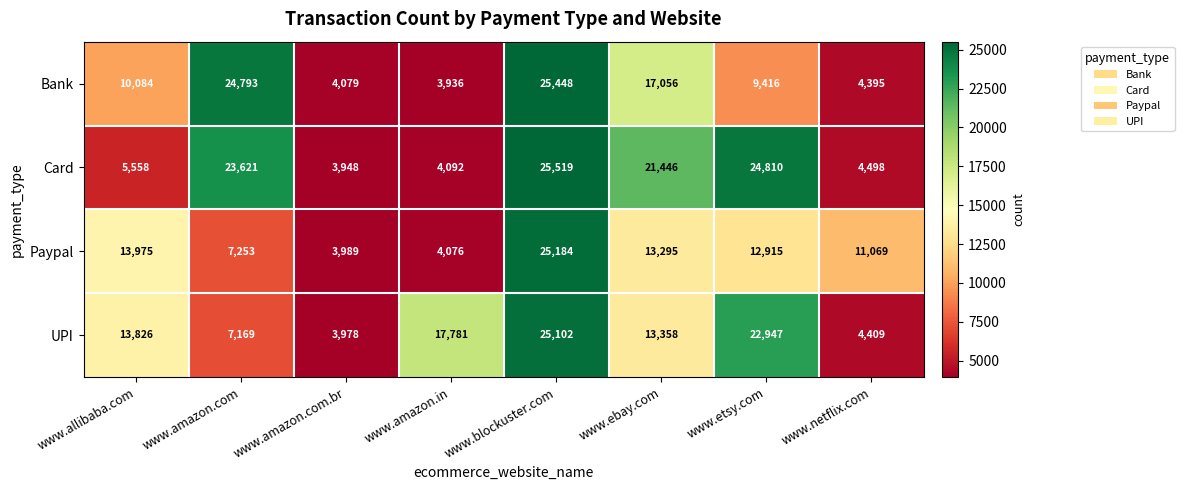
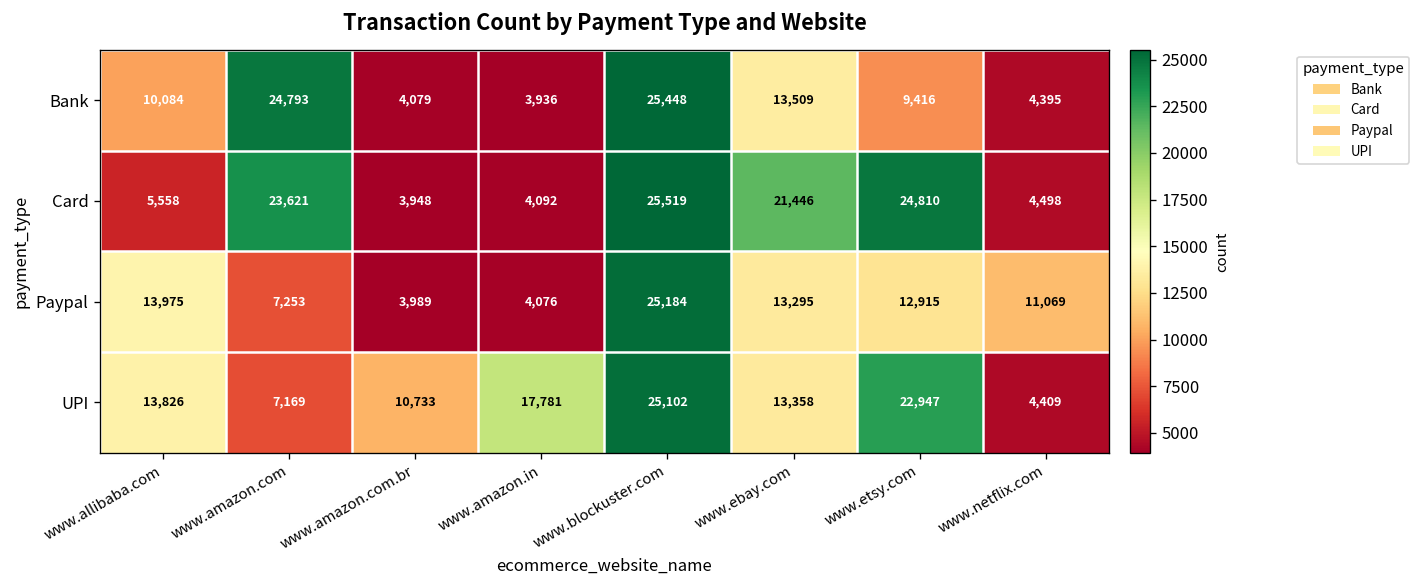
Bank, www.ebay.com: 17,056 -> 13,509
UPI, www.amazon.com.br: 3,978 -> 10,733
